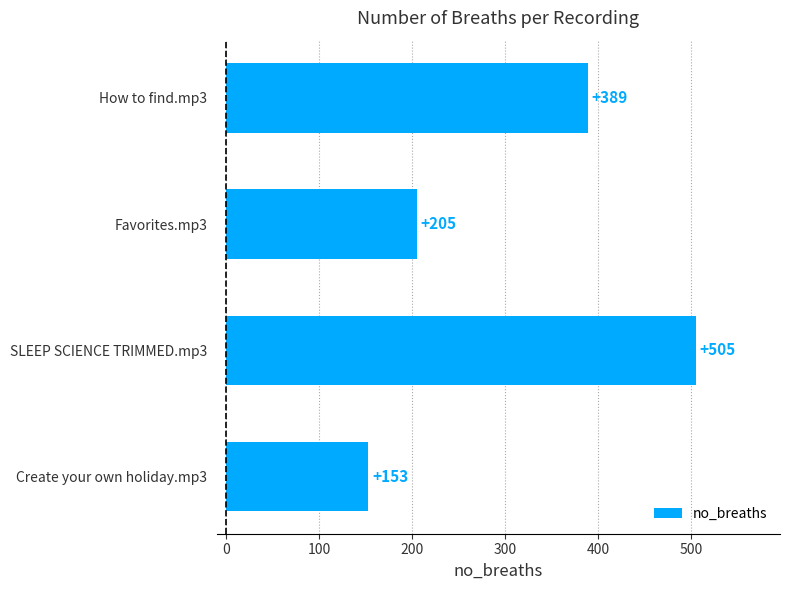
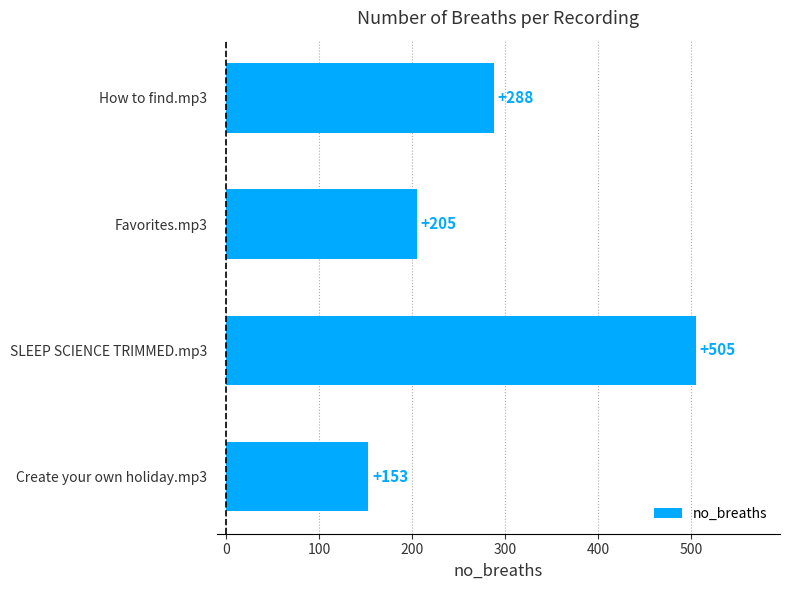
How to find.mp3: +389 -> +288
